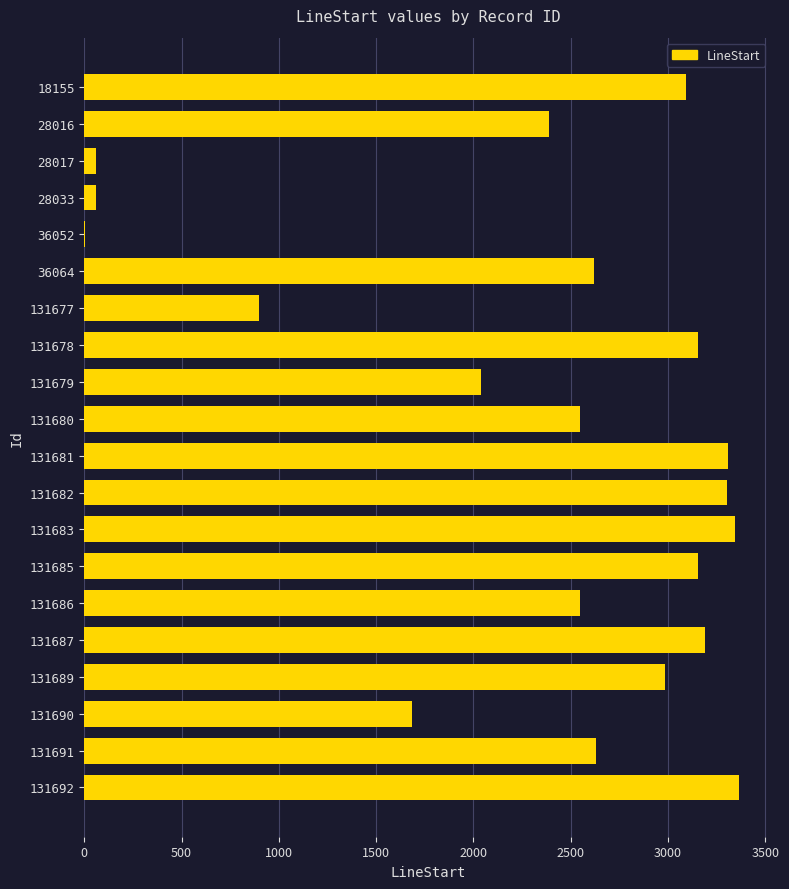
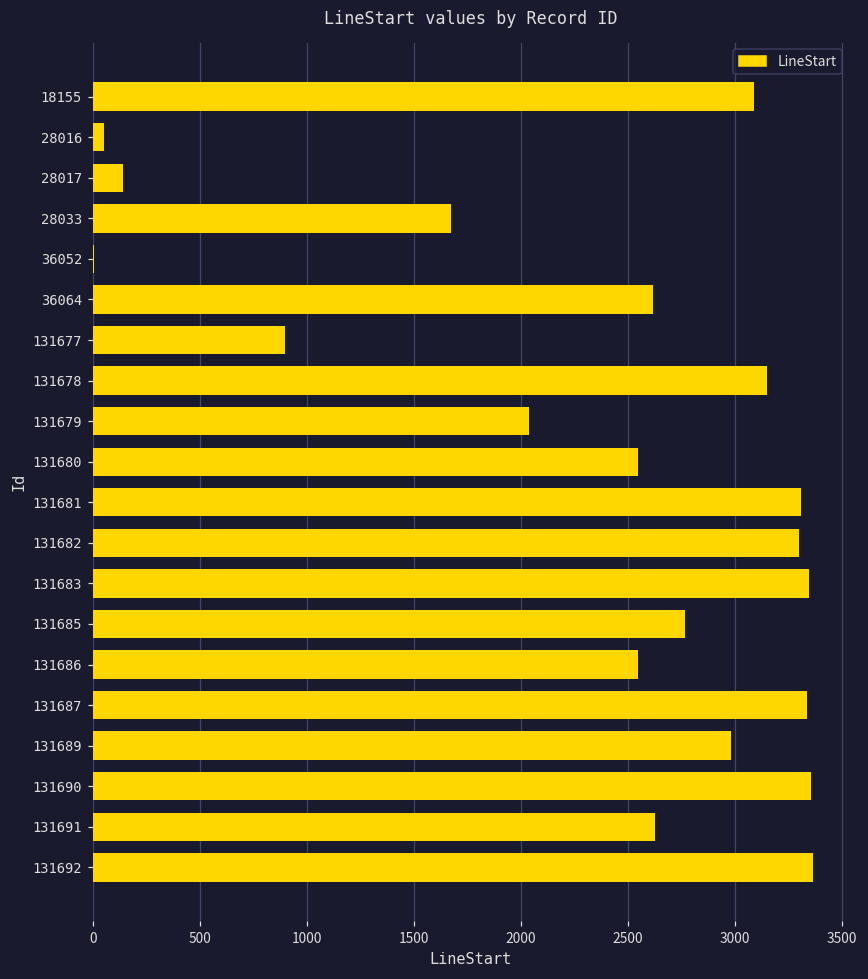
28016: 2390 -> 50
28017: 60 -> 140
28033: 60 -> 1670
131685: 3150 -> 2770
131687: 3190 -> 3340
131690: 1690 -> 3360
